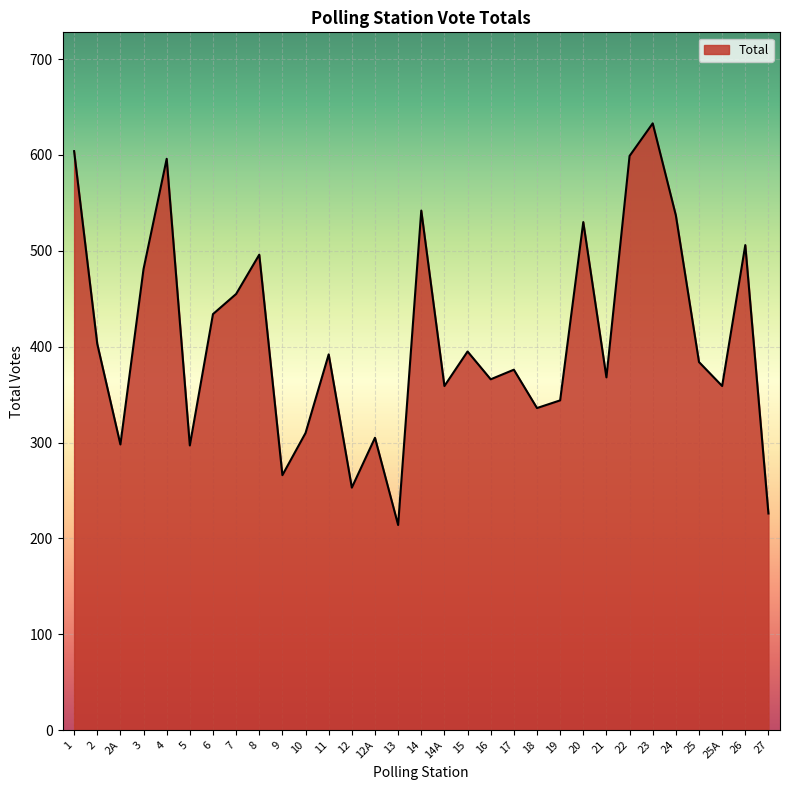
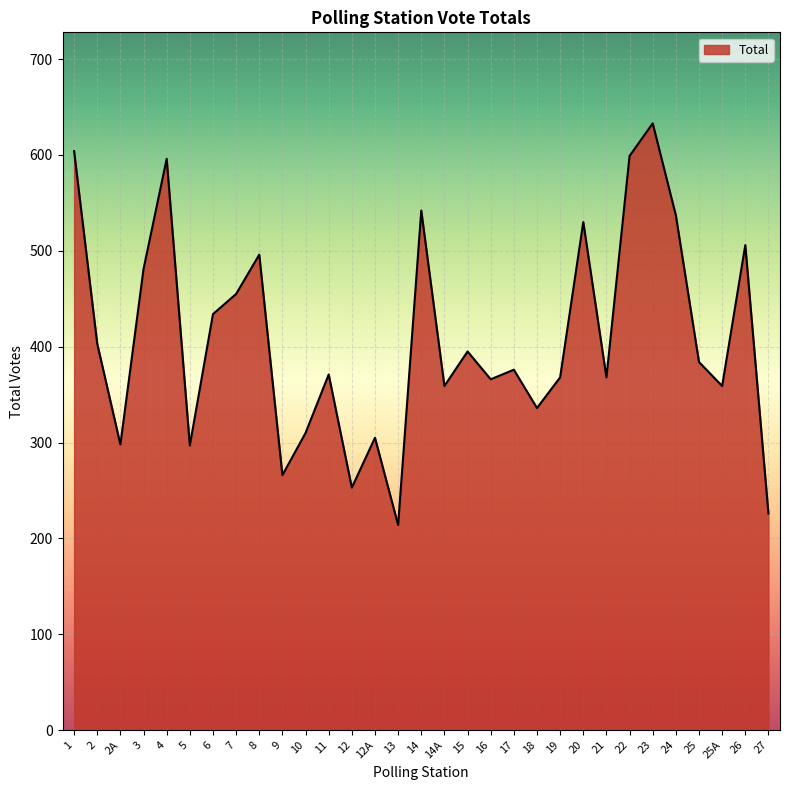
11: 390 -> 370
19: 340 -> 370
